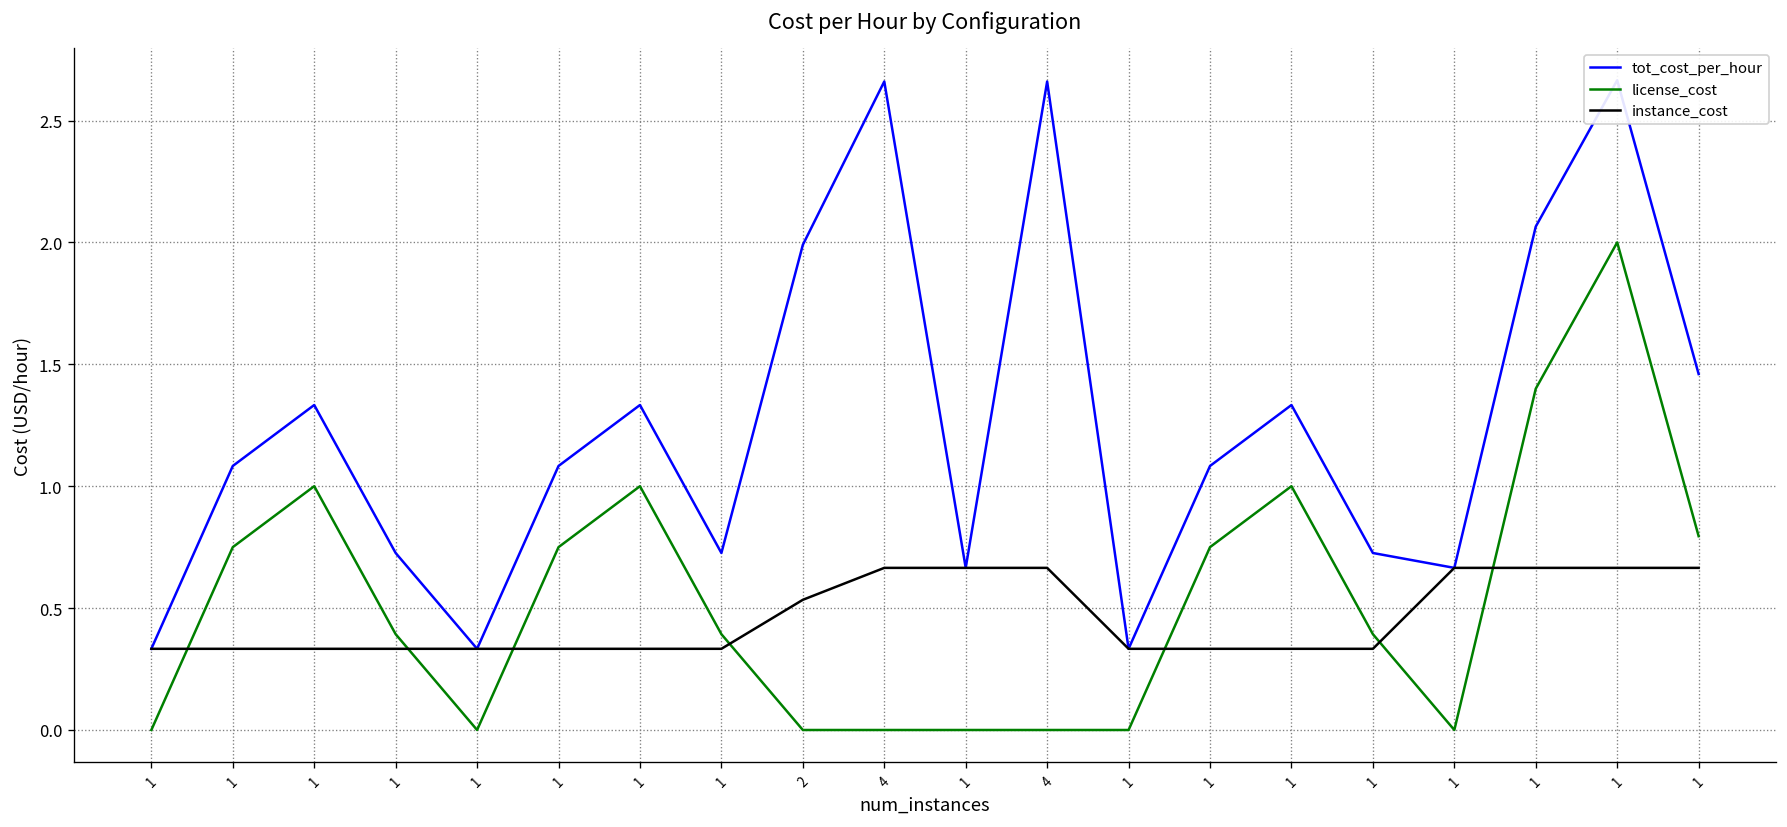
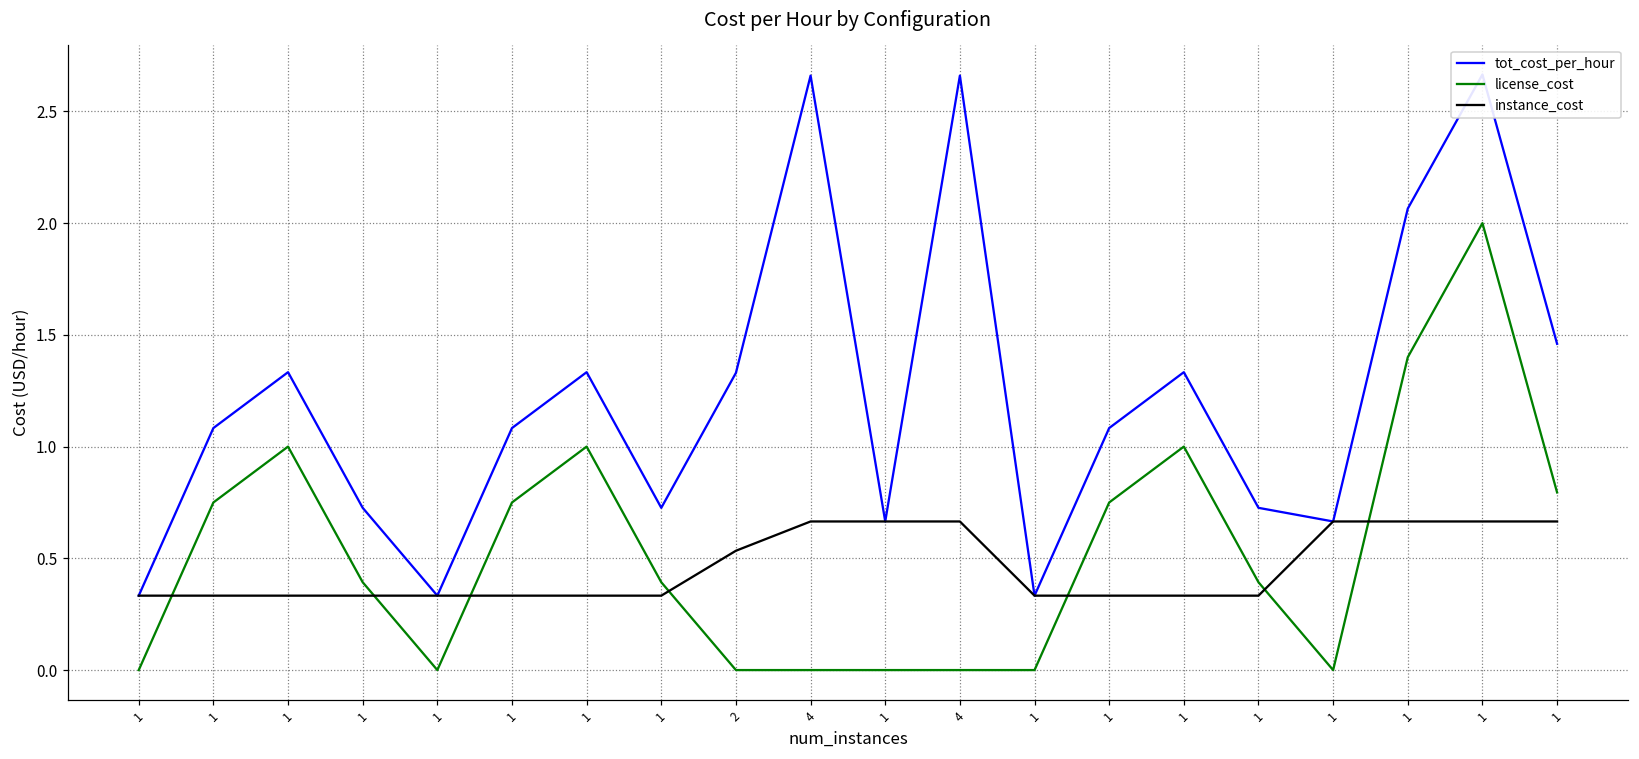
tot_cost_per_hour, 2: 1.99 -> 1.33
